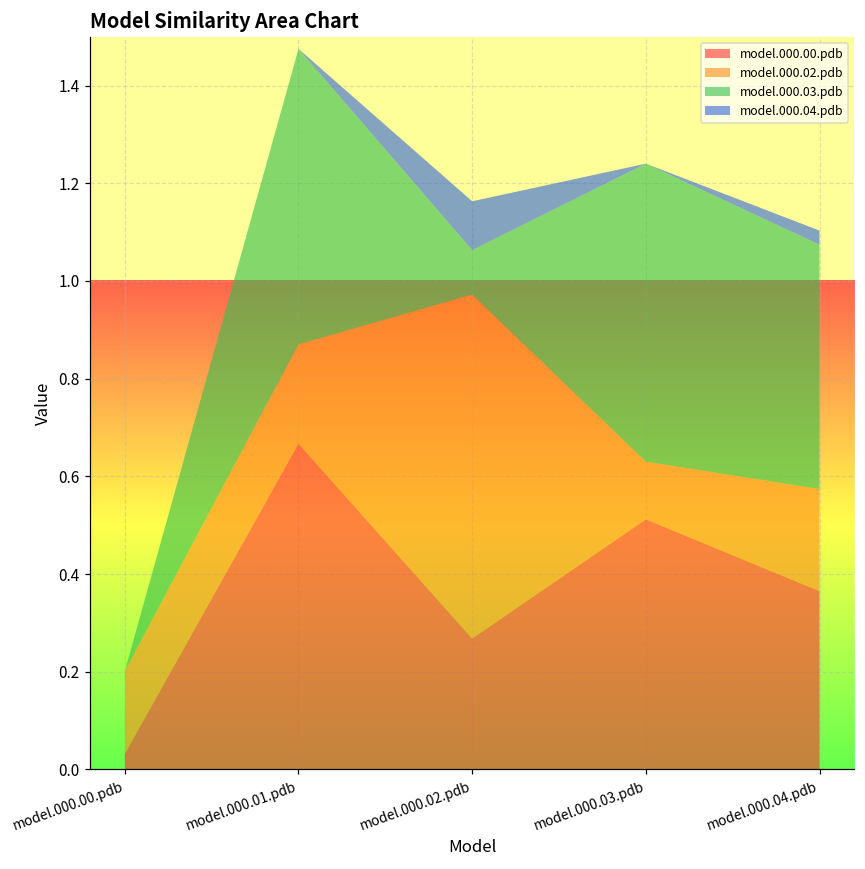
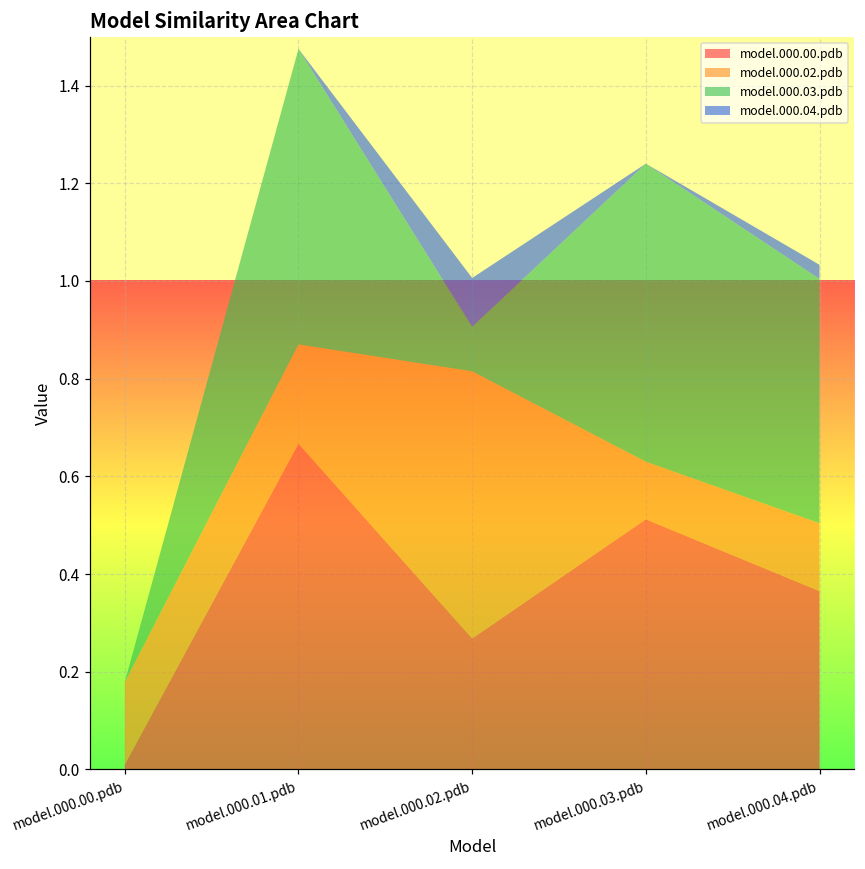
model.000.00.pdb, model.000.00.pdb: 0.03 -> 0.01
model.000.02.pdb, model.000.02.pdb: 0.70 -> 0.55
model.000.02.pdb, model.000.04.pdb: 0.21 -> 0.14
